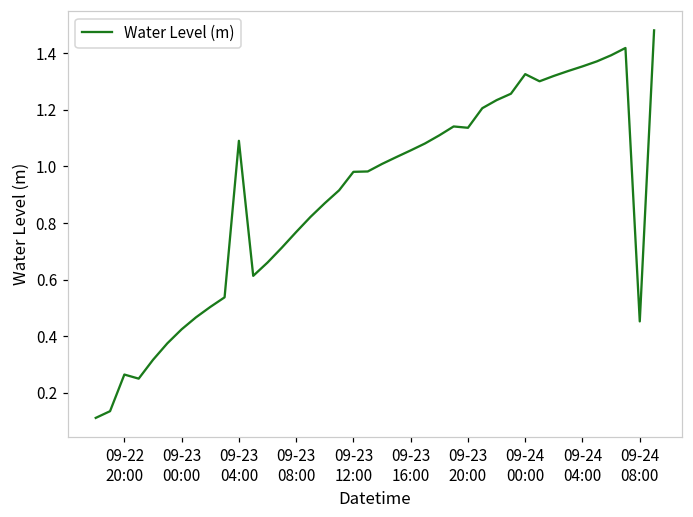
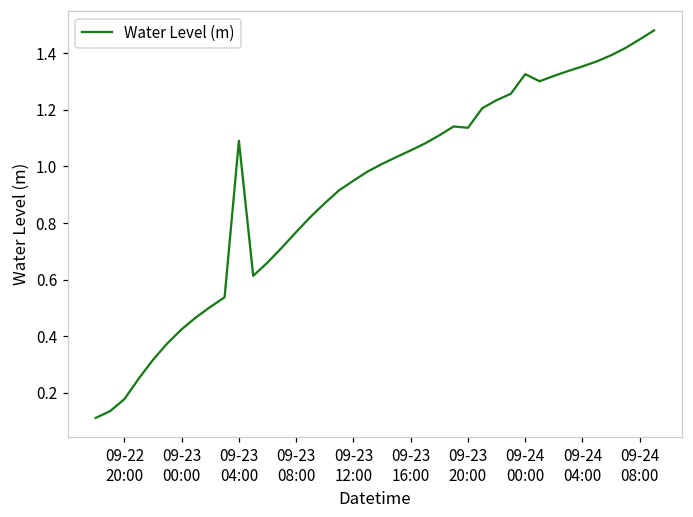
09-22 20:00: 0.27 -> 0.18
09-23 12:00: 0.98 -> 0.95
09-24 08:00: 0.45 -> 1.45
